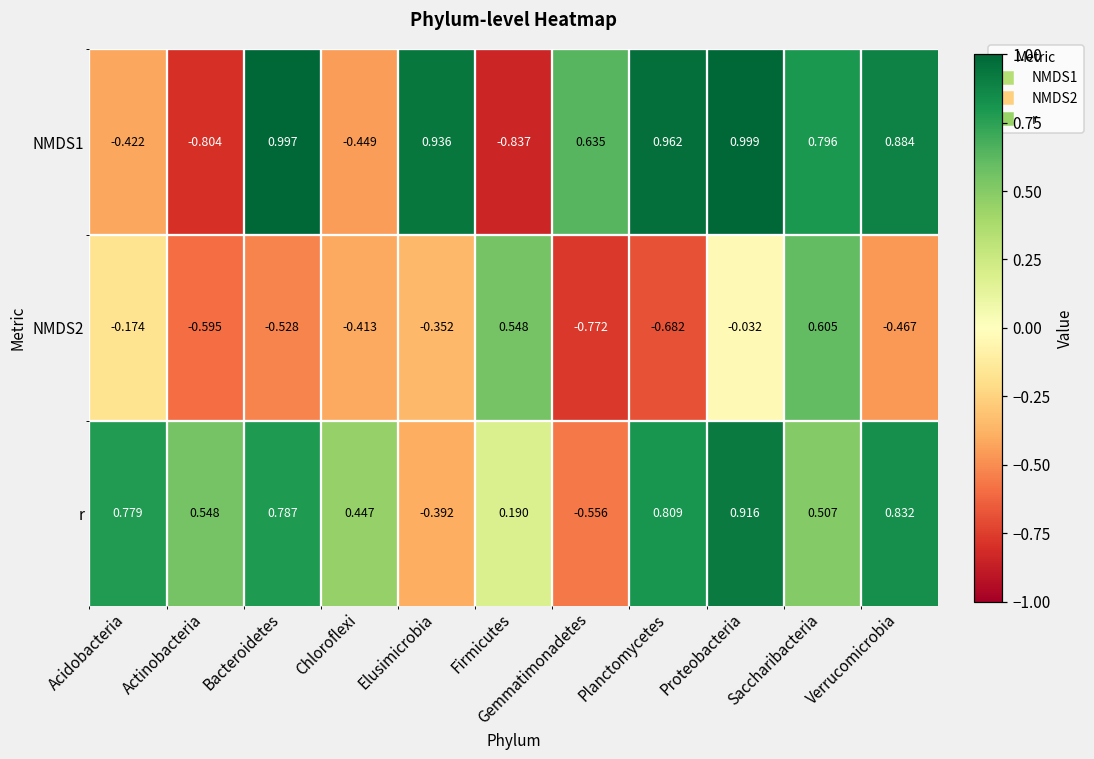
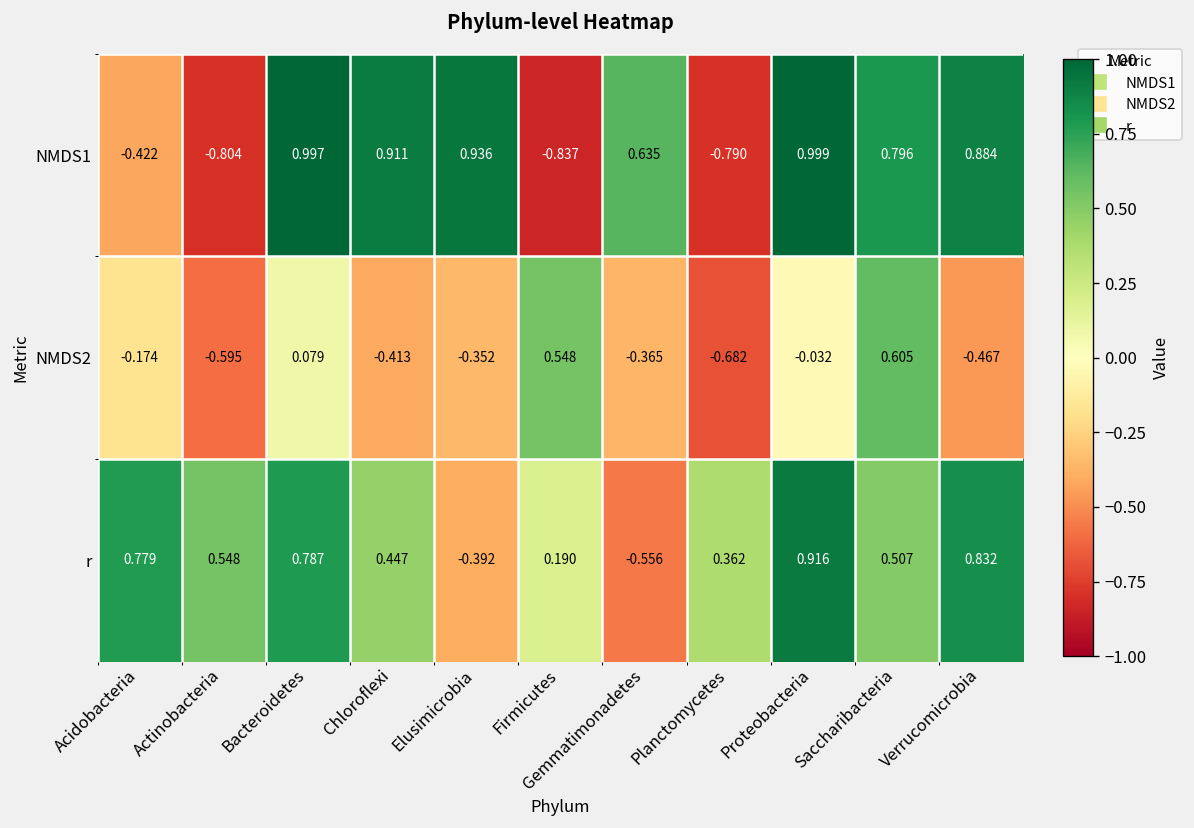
NMDS1, Chloroflexi: -0.449 -> 0.911
NMDS1, Planctomycetes: 0.962 -> -0.790
NMDS2, Bacteroidetes: -0.528 -> 0.079
NMDS2, Gemmatimonadetes: -0.772 -> -0.365
r, Planctomycetes: 0.809 -> 0.362
